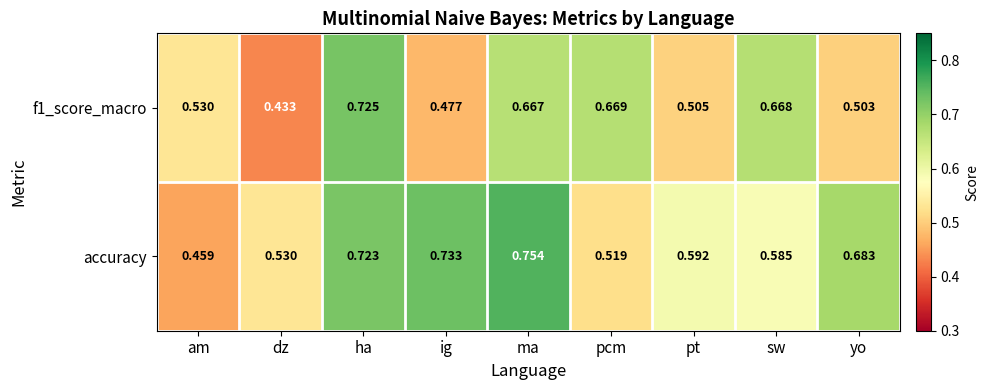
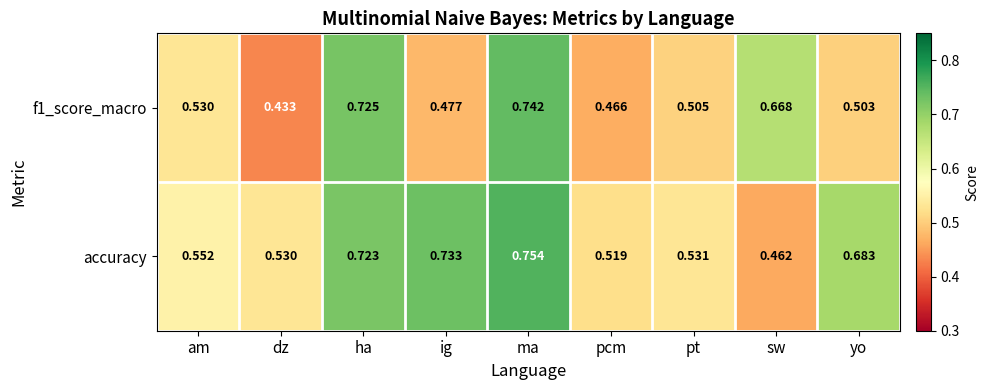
f1_score_macro, ma: 0.667 -> 0.742
f1_score_macro, pcm: 0.669 -> 0.466
accuracy, am: 0.459 -> 0.552
accuracy, pt: 0.592 -> 0.531
accuracy, sw: 0.585 -> 0.462
